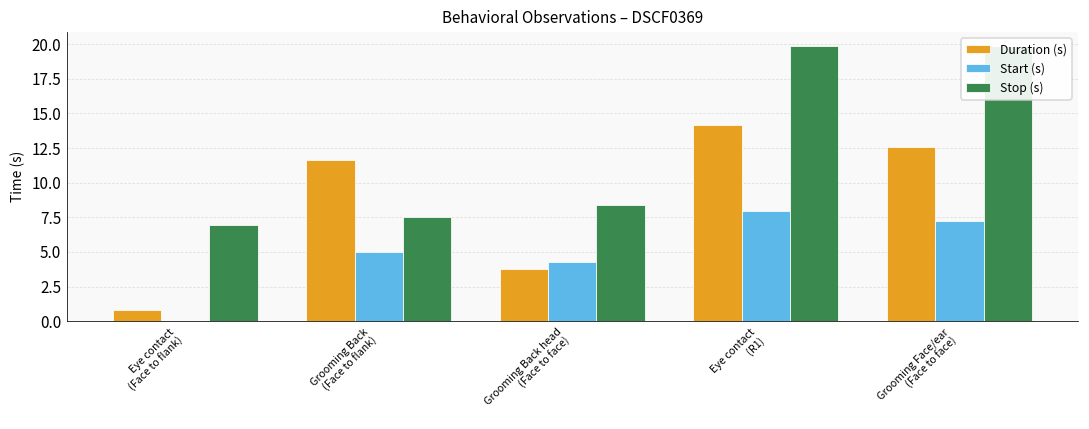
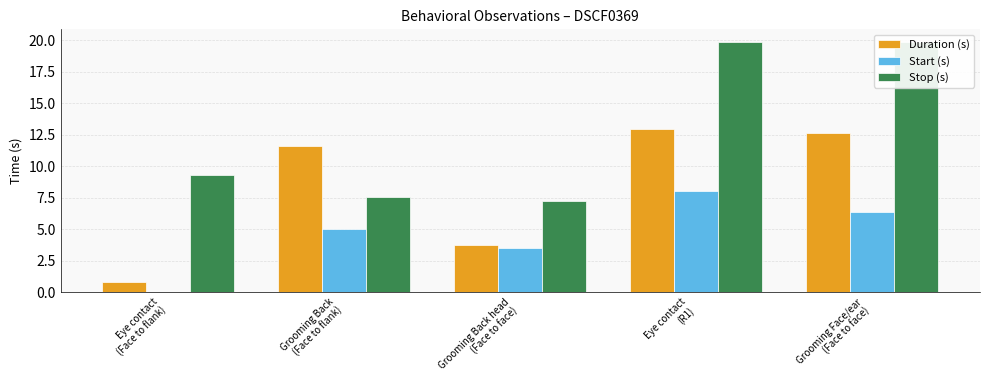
Stop (s), Eye contact (Face to flank): 6.9 -> 9.3
Start (s), Grooming Back head (Face to face): 4.3 -> 3.5
Stop (s), Grooming Back head (Face to face): 8.4 -> 7.3
Duration (s), Eye contact (R1): 14.2 -> 12.9
Start (s), Grooming Face/ear (Face to face): 7.3 -> 6.4
